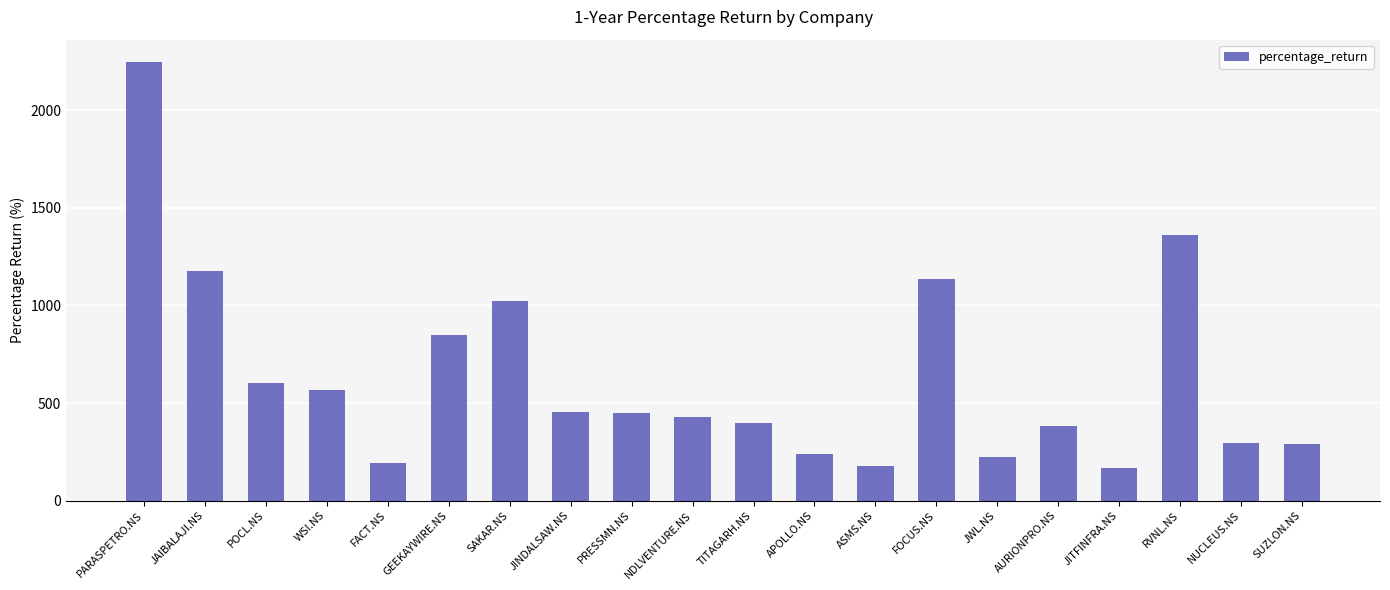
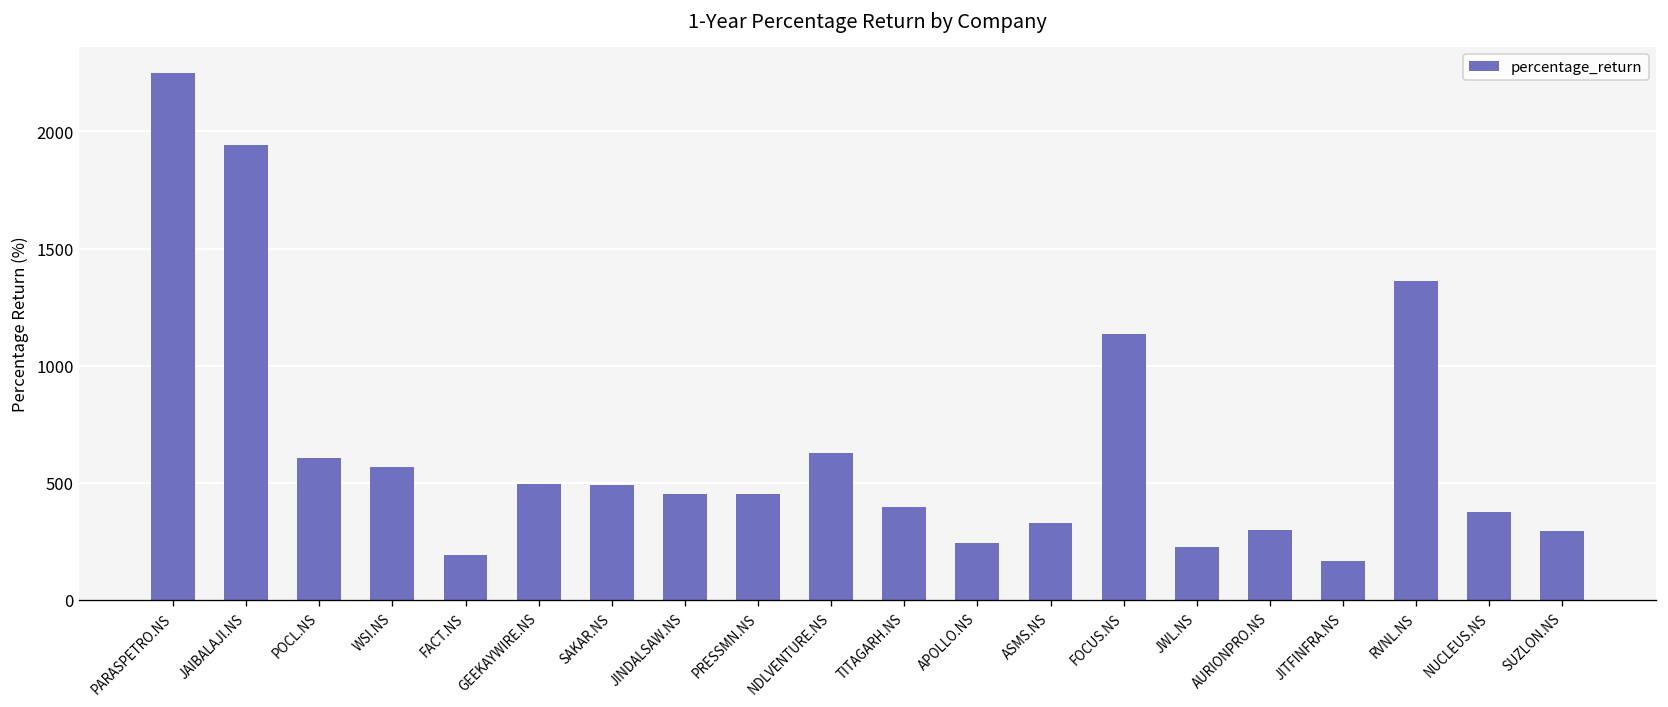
JAIBALAJI.NS: 1180 -> 1940
GEEKAYWIRE.NS: 850 -> 490
SAKAR.NS: 1020 -> 490
NDLVENTURE.NS: 430 -> 630
ASMS.NS: 180 -> 330
AURIONPRO.NS: 380 -> 300
NUCLEUS.NS: 290 -> 370
